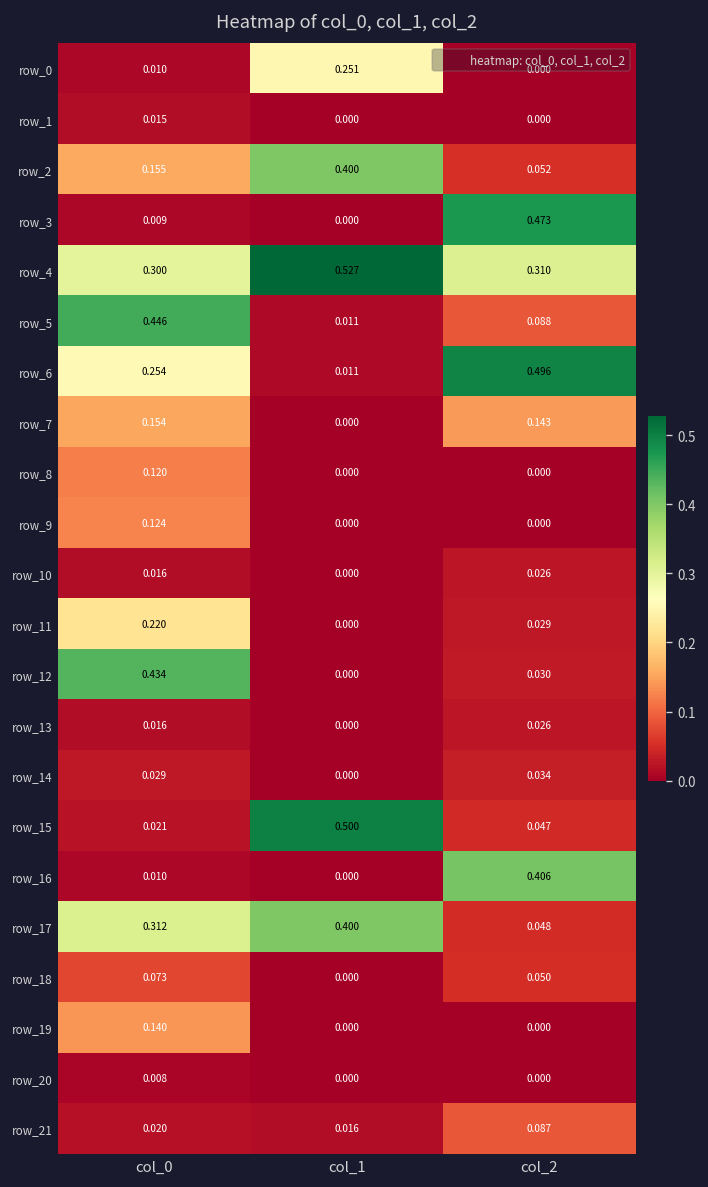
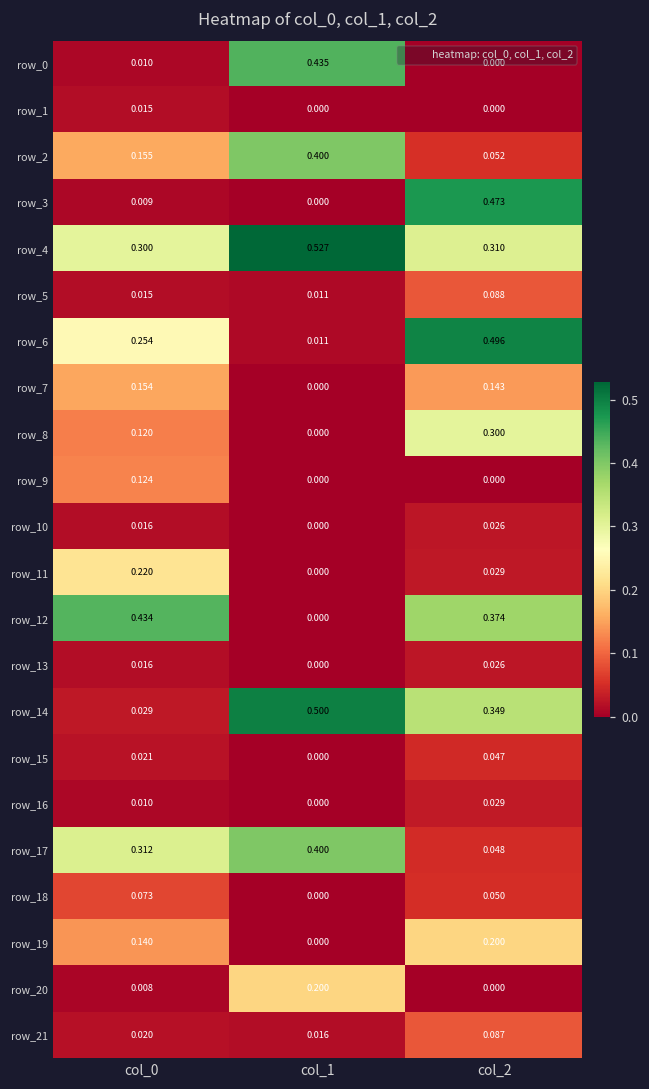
row_0, col_1: 0.251 -> 0.435
row_5, col_0: 0.446 -> 0.015
row_8, col_2: 0.000 -> 0.300
row_12, col_2: 0.030 -> 0.374
row_14, col_1: 0.000 -> 0.500
row_14, col_2: 0.034 -> 0.349
row_15, col_1: 0.500 -> 0.000
row_16, col_2: 0.406 -> 0.029
row_19, col_2: 0.000 -> 0.200
row_20, col_1: 0.000 -> 0.200
